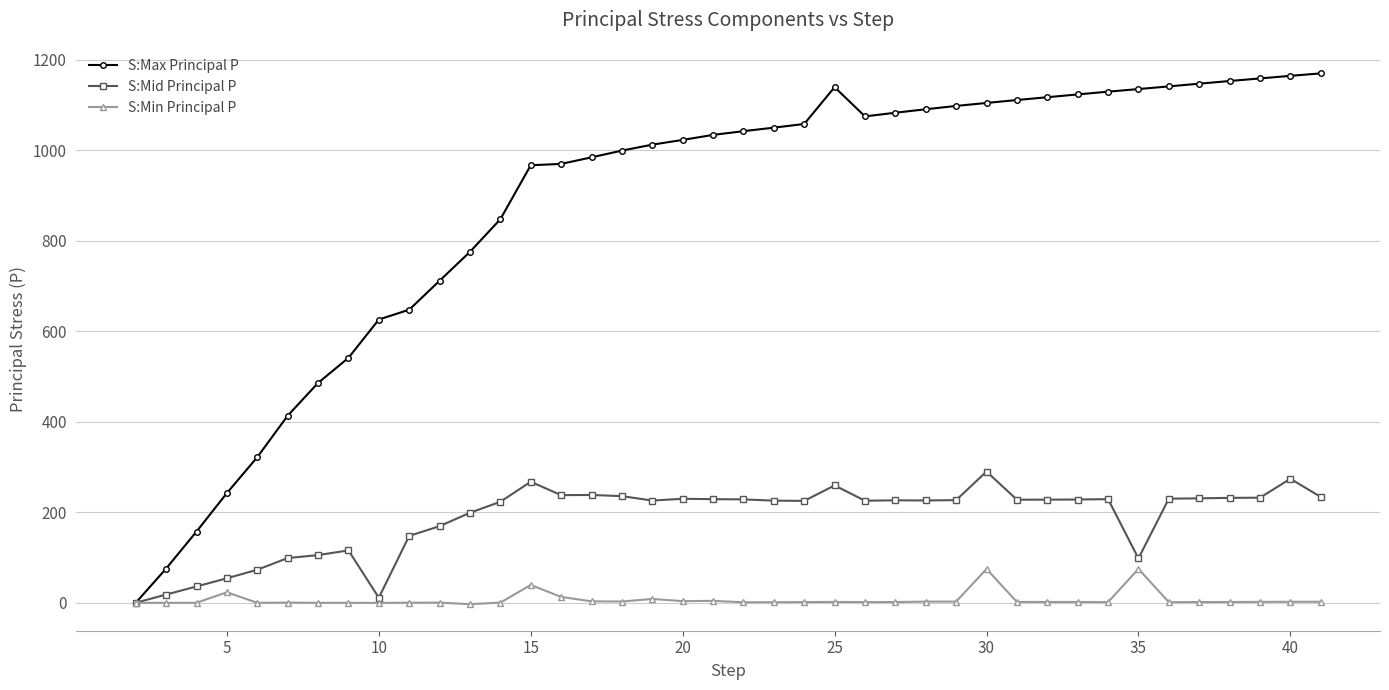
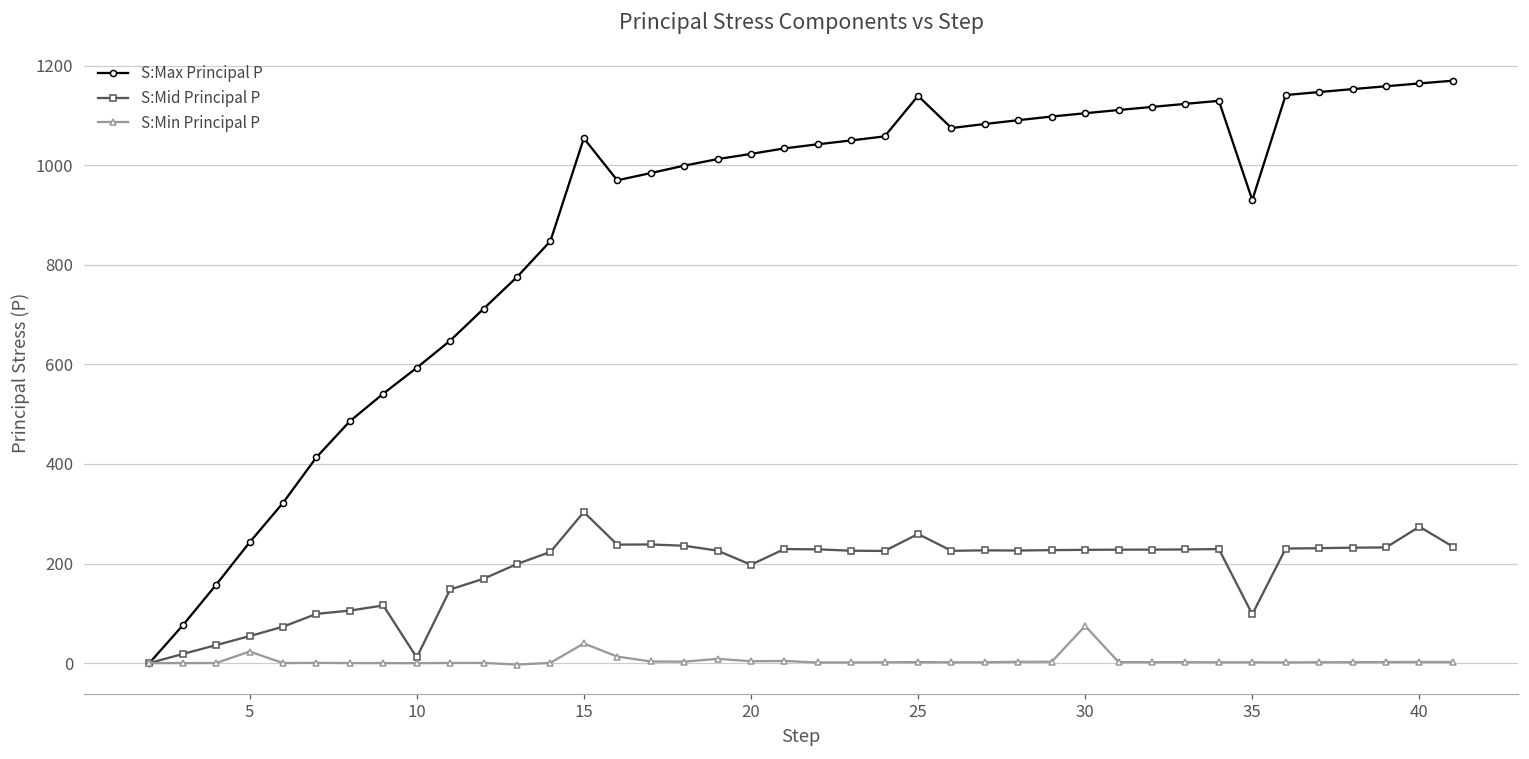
S:Max Principal P, 10: 630 -> 590
S:Max Principal P, 15: 970 -> 1050
S:Mid Principal P, 15: 270 -> 300
S:Mid Principal P, 20: 230 -> 200
S:Mid Principal P, 30: 290 -> 230
S:Max Principal P, 35: 1140 -> 930
S:Min Principal P, 35: 70 -> 0
